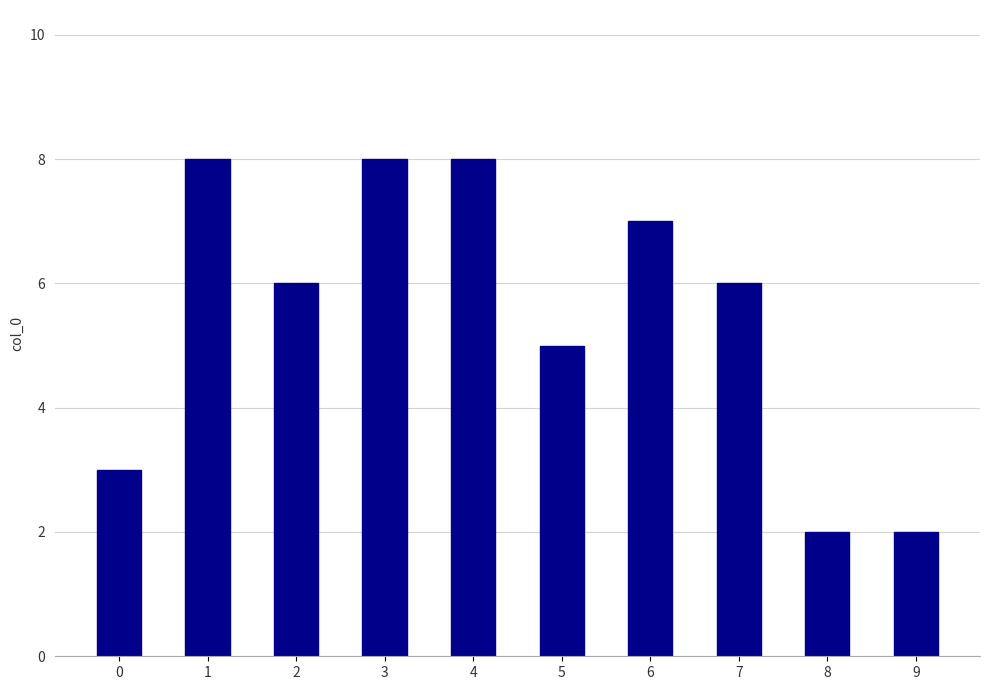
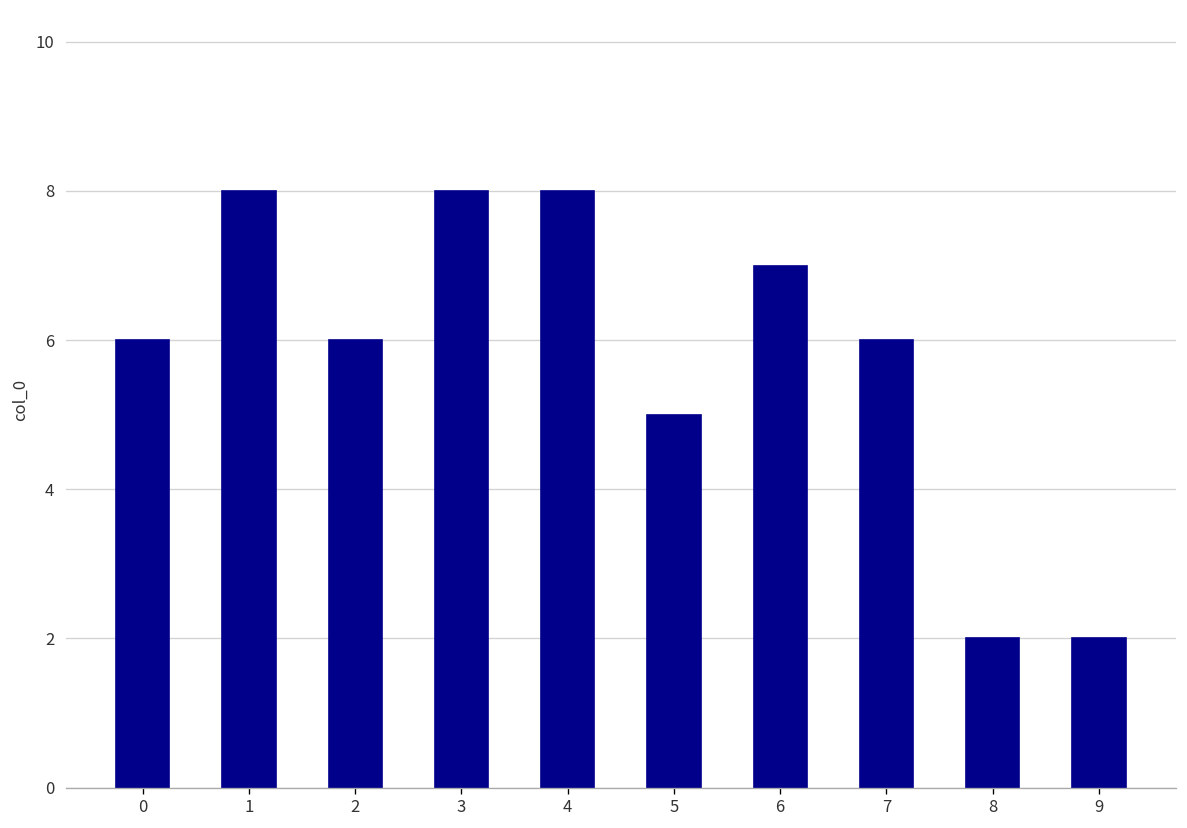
0: 3 -> 6
